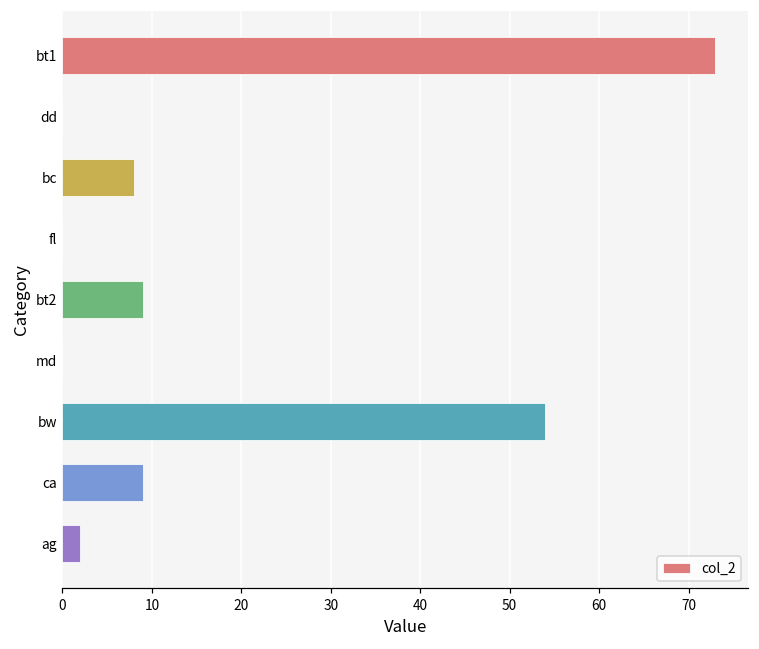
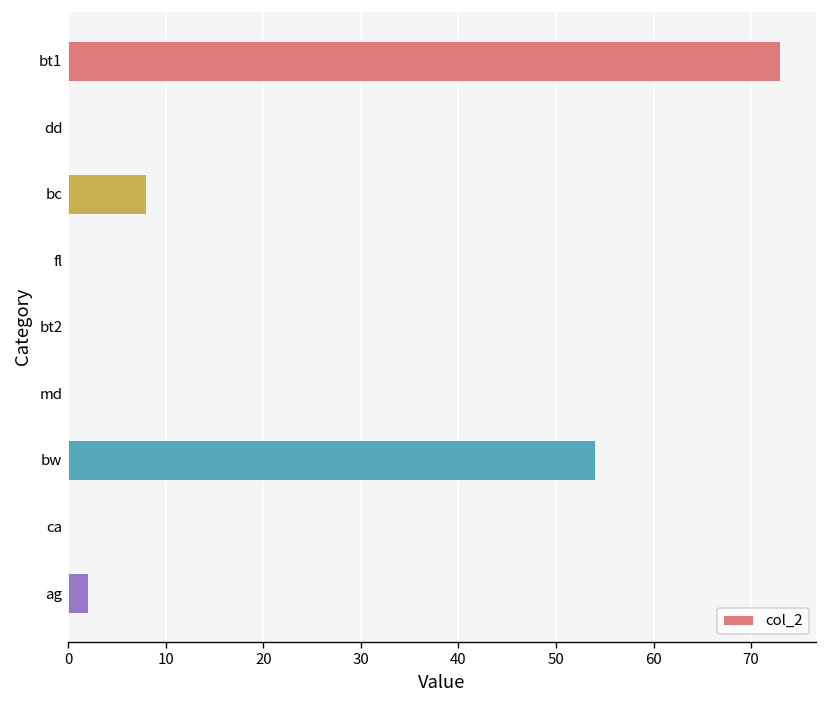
bt2: 9 -> 0
ca: 9 -> 0
